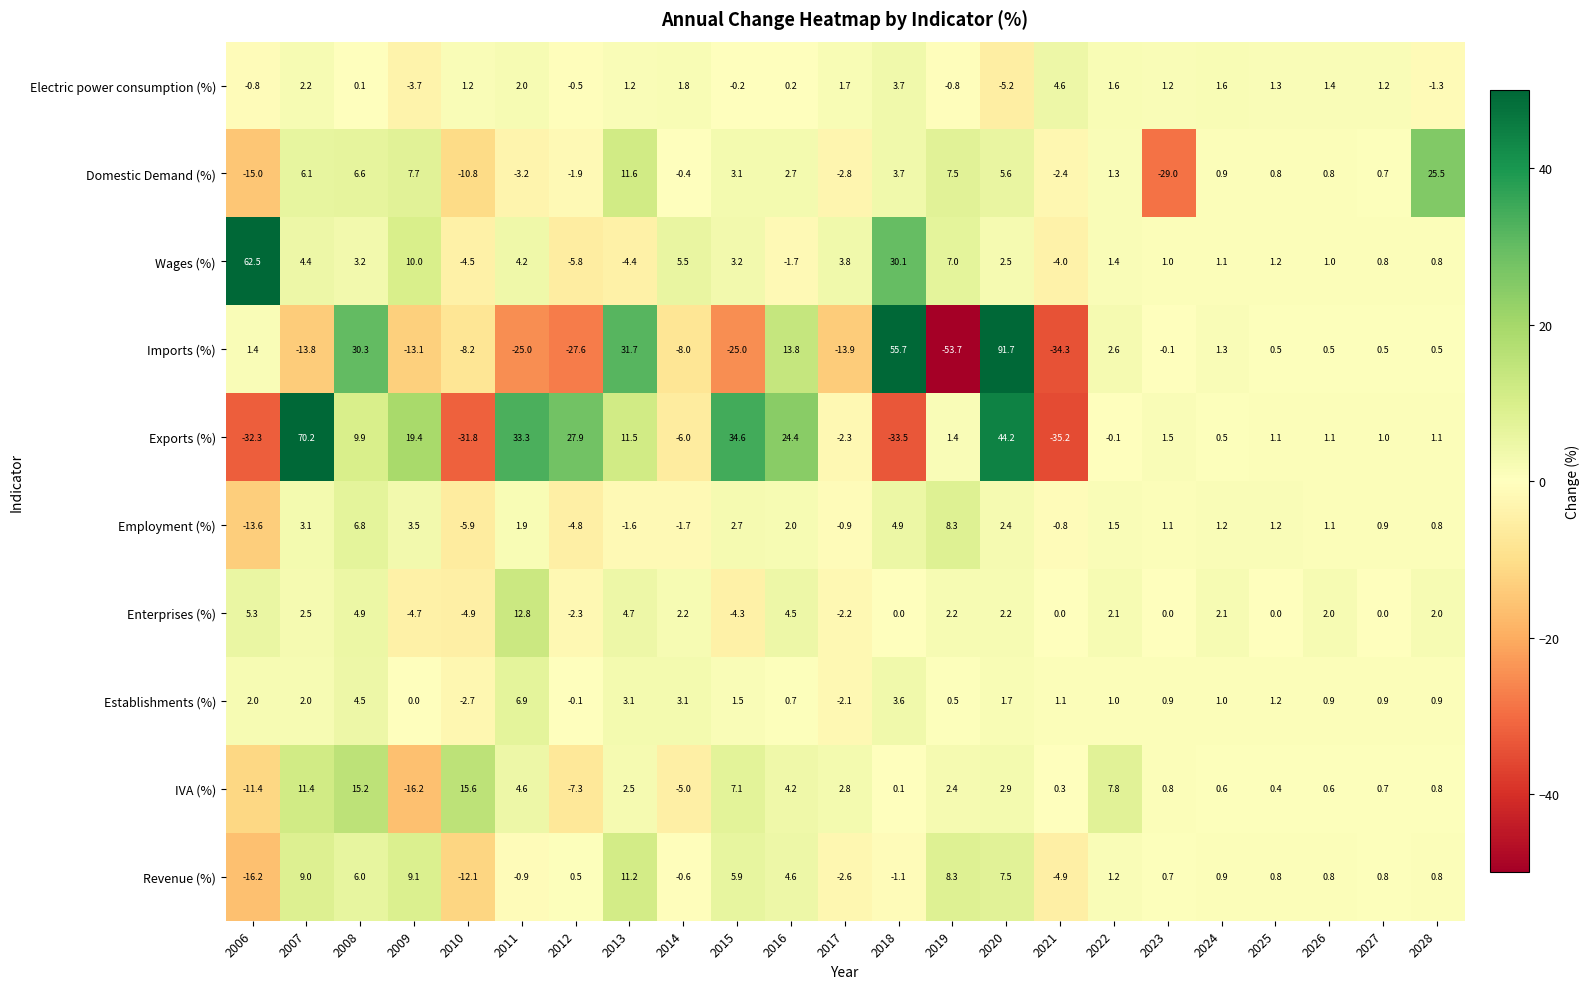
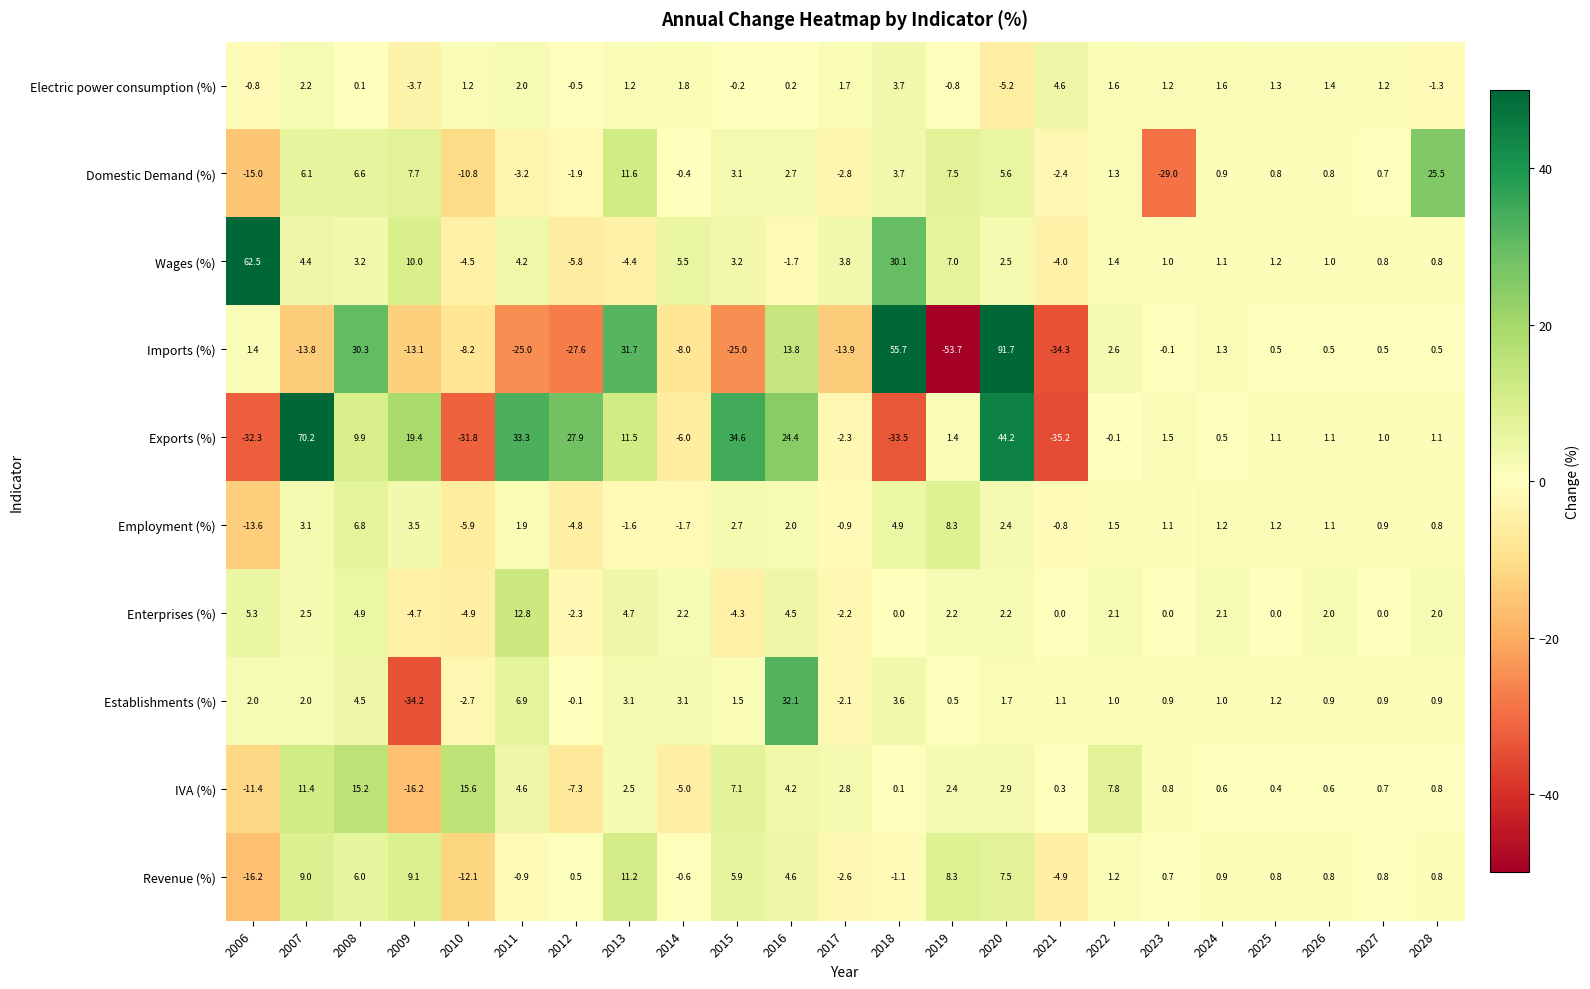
Establishments (%), 2009: 0.0 -> -34.2
Establishments (%), 2016: 0.7 -> 32.1
